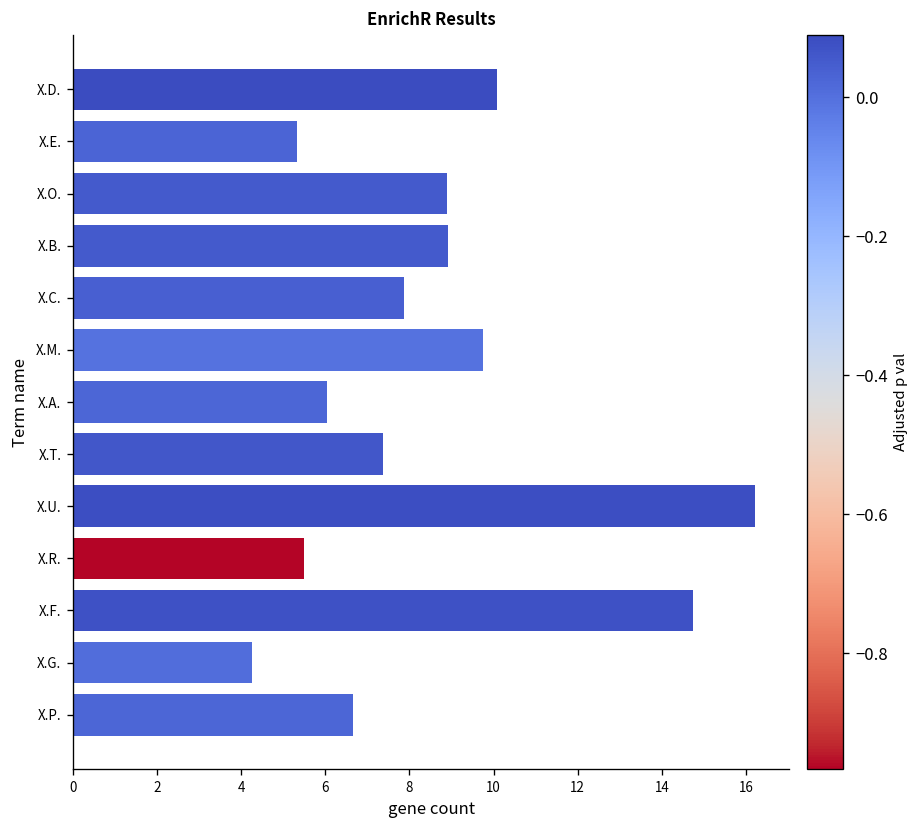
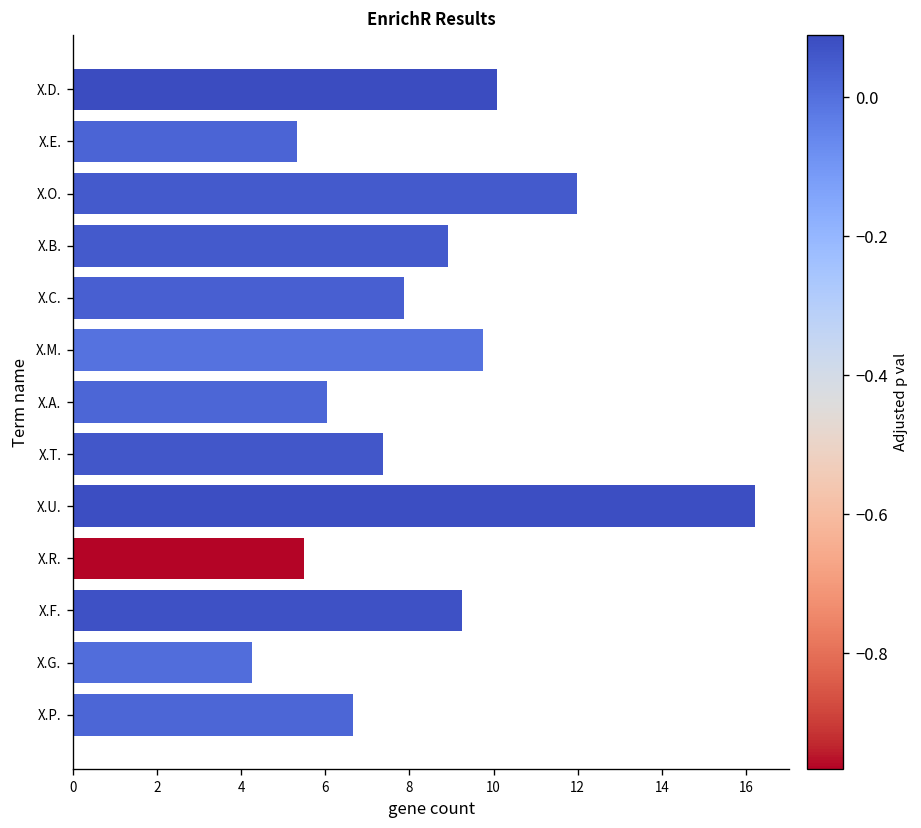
X.O.: 8.9 -> 12.0
X.F.: 14.7 -> 9.2
